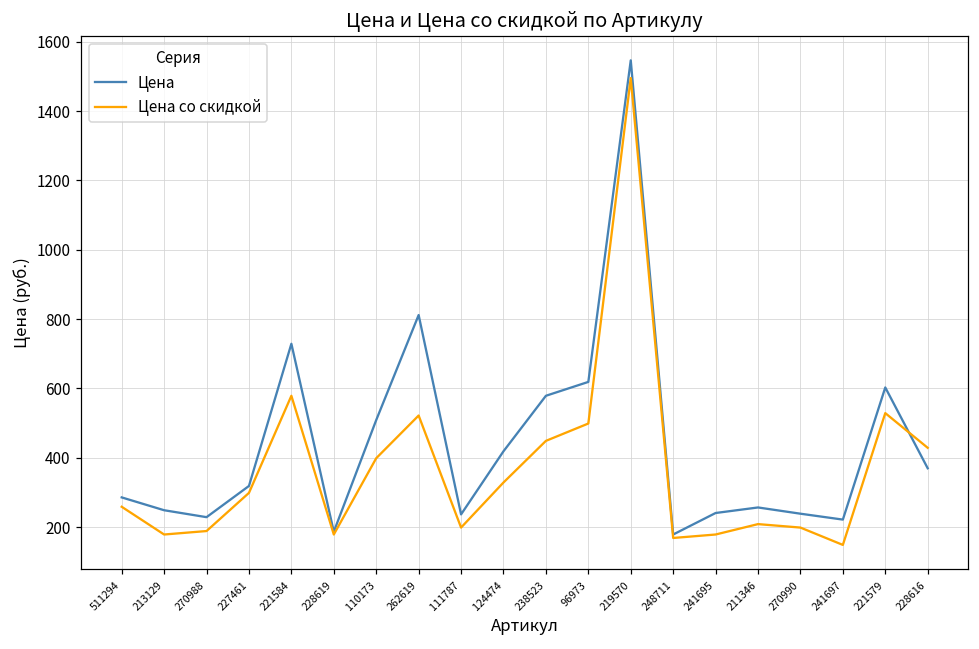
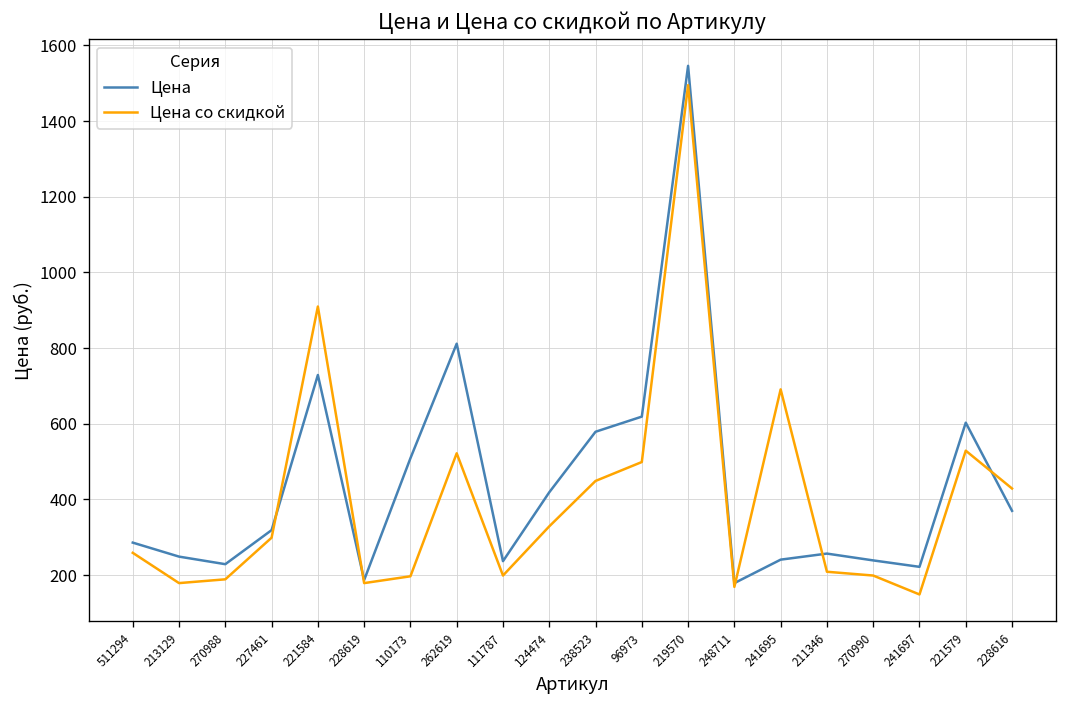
Цена со скидкой, 221584: 580 -> 910
Цена со скидкой, 110173: 400 -> 200
Цена со скидкой, 241695: 180 -> 690
